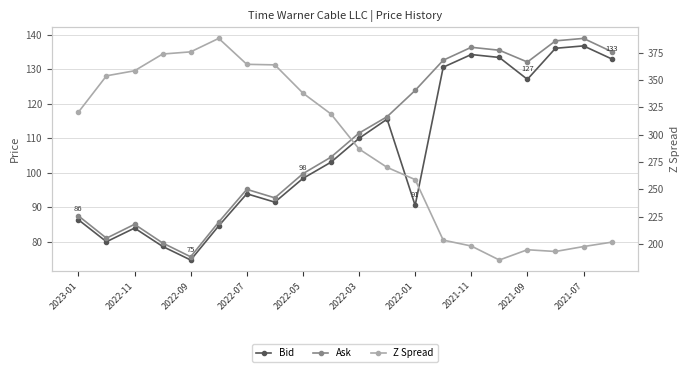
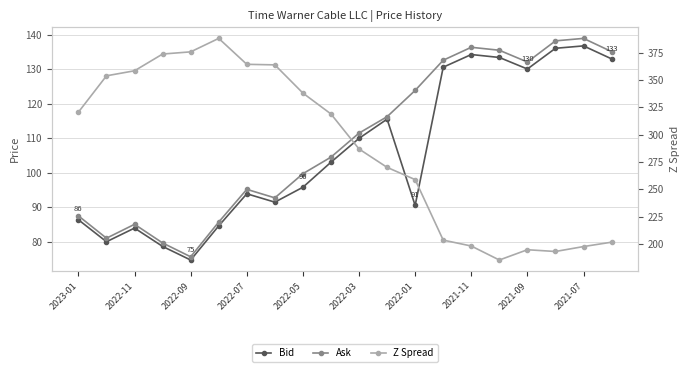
Bid, 2022-05: 98 -> 96
Bid, 2021-09: 127 -> 130
